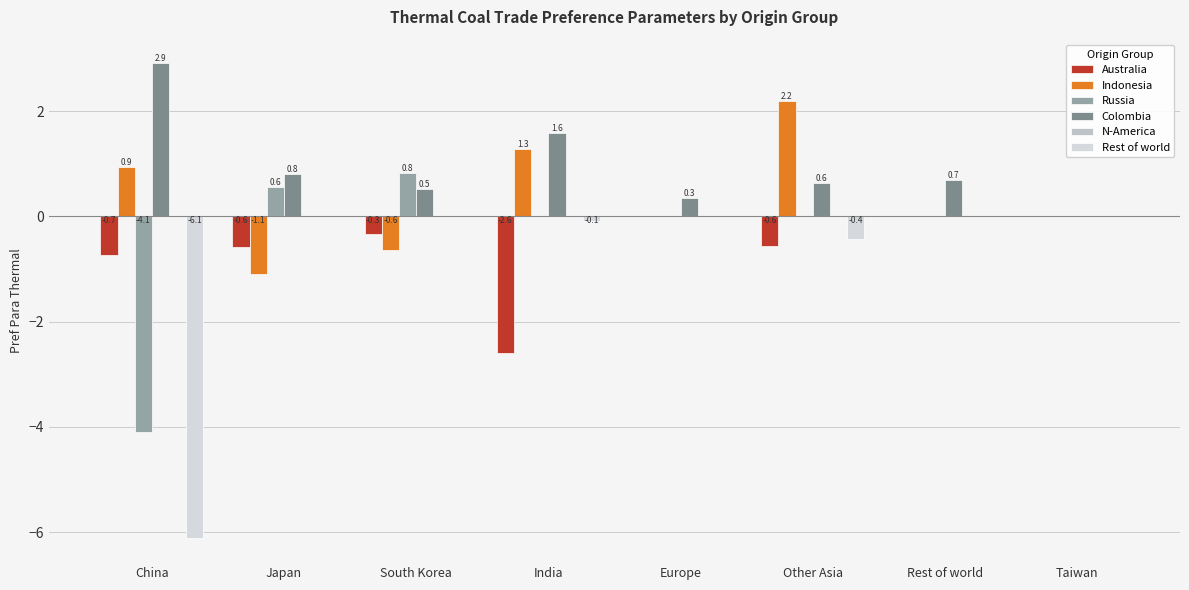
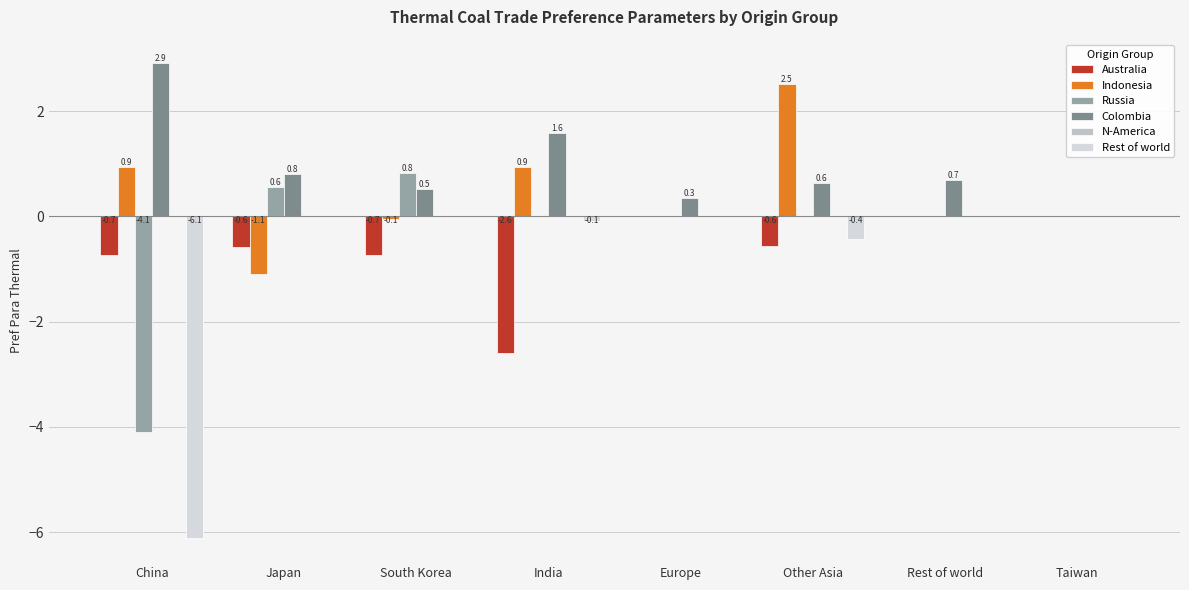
Australia, South Korea: -0.3 -> -0.7
Indonesia, South Korea: -0.6 -> -0.1
Indonesia, India: 1.3 -> 0.9
Indonesia, Other Asia: 2.2 -> 2.5
